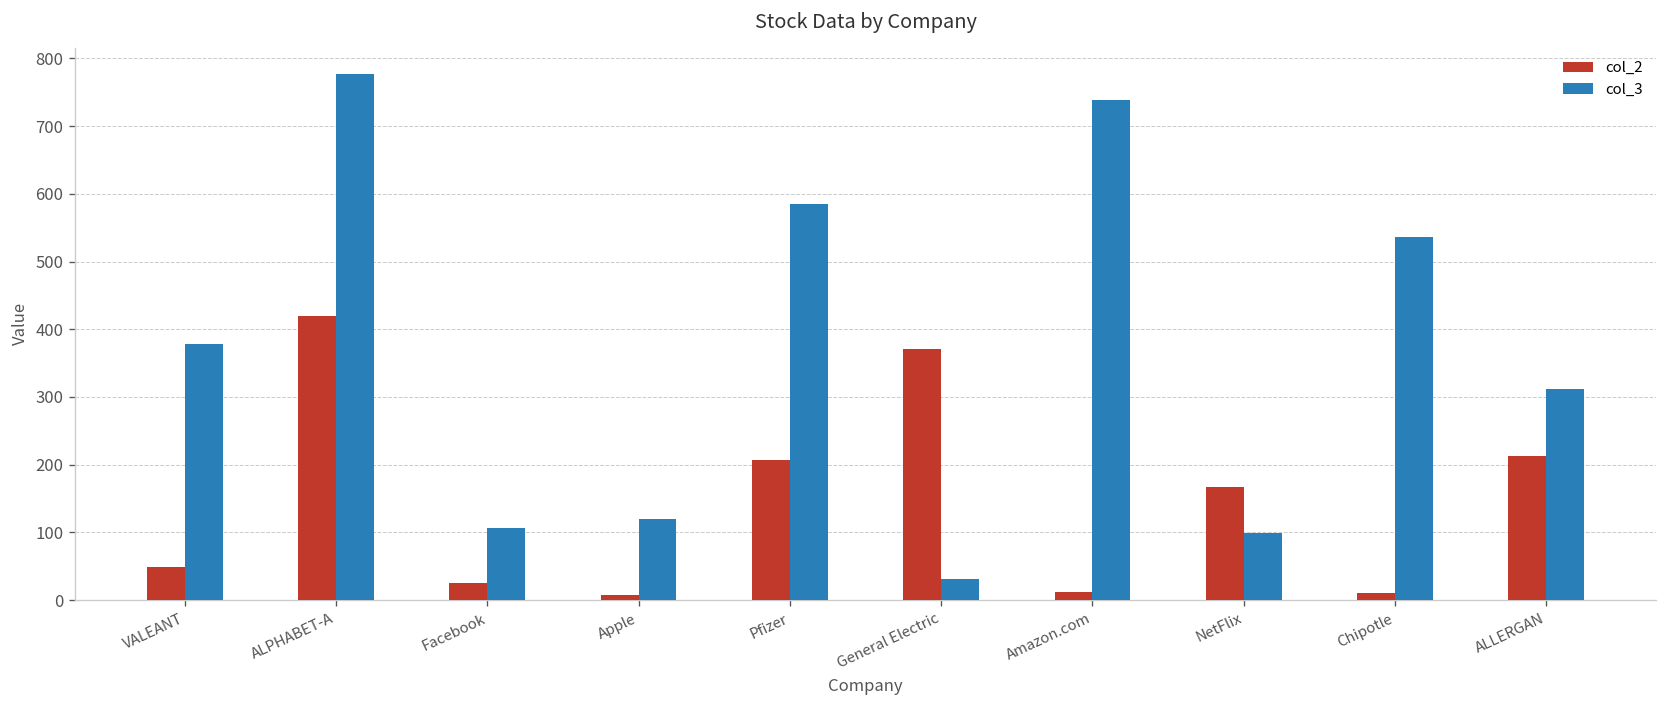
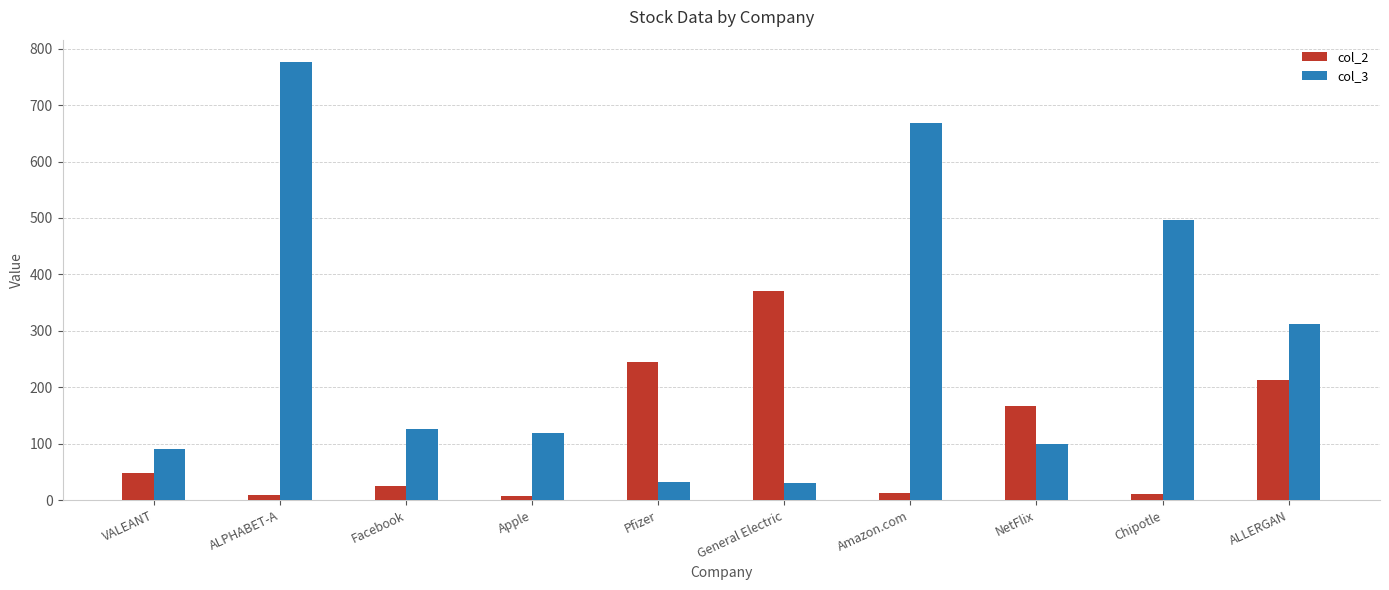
col_3, VALEANT: 380 -> 90
col_2, ALPHABET-A: 420 -> 10
col_3, Facebook: 110 -> 130
col_2, Pfizer: 210 -> 240
col_3, Pfizer: 590 -> 30
col_3, Amazon.com: 740 -> 670
col_3, Chipotle: 540 -> 500
